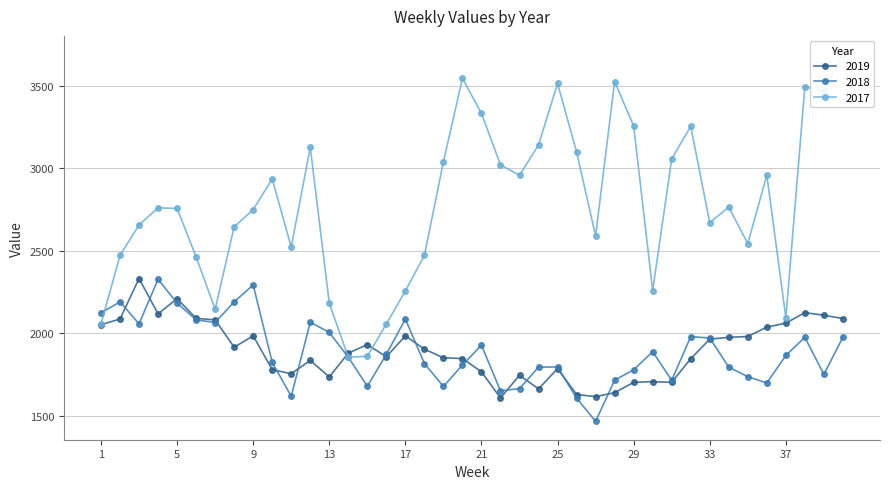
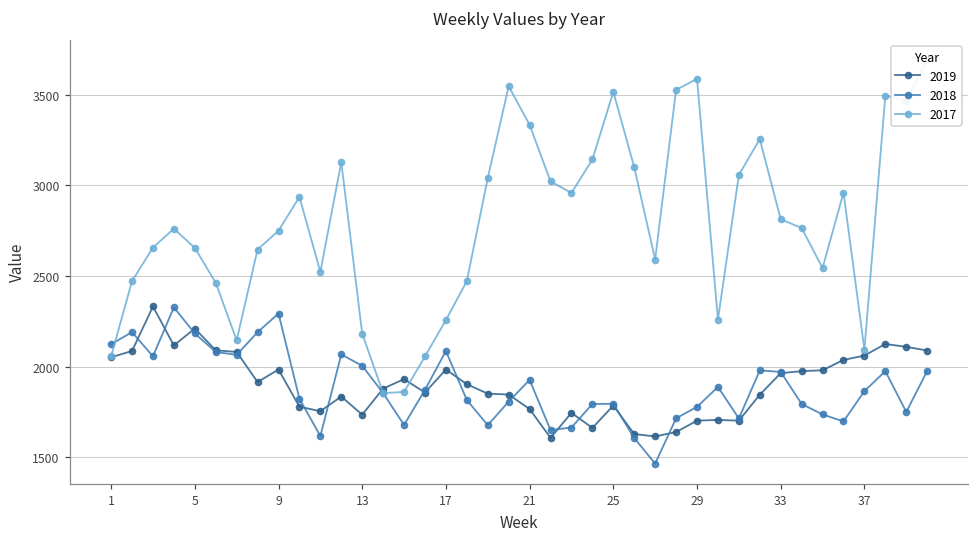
2017, 5: 2760 -> 2660
2017, 29: 3260 -> 3590
2017, 33: 2670 -> 2810
